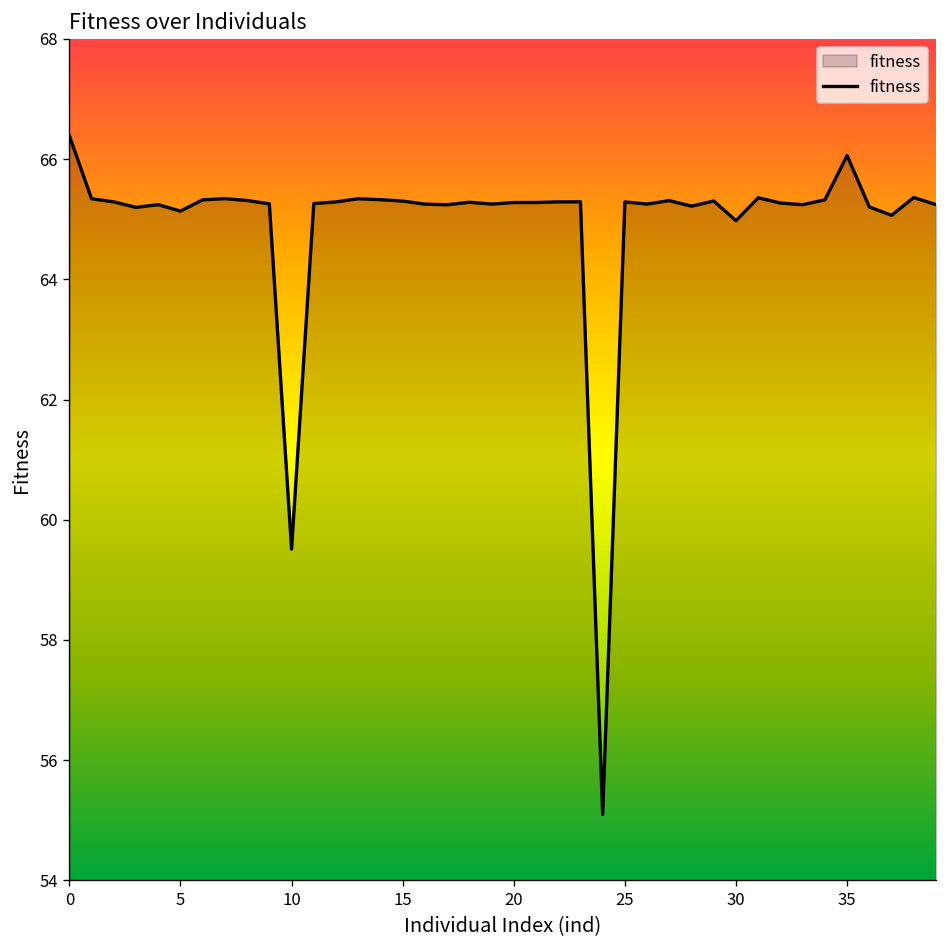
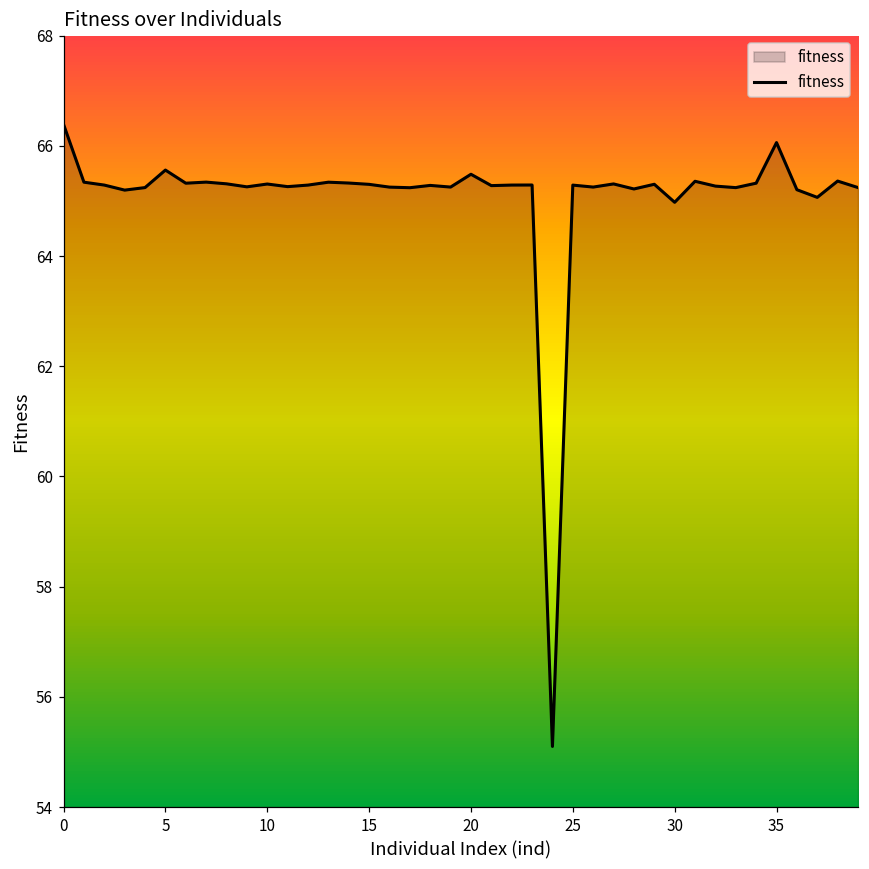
5: 65.1 -> 65.6
10: 59.5 -> 65.3
20: 65.3 -> 65.5
